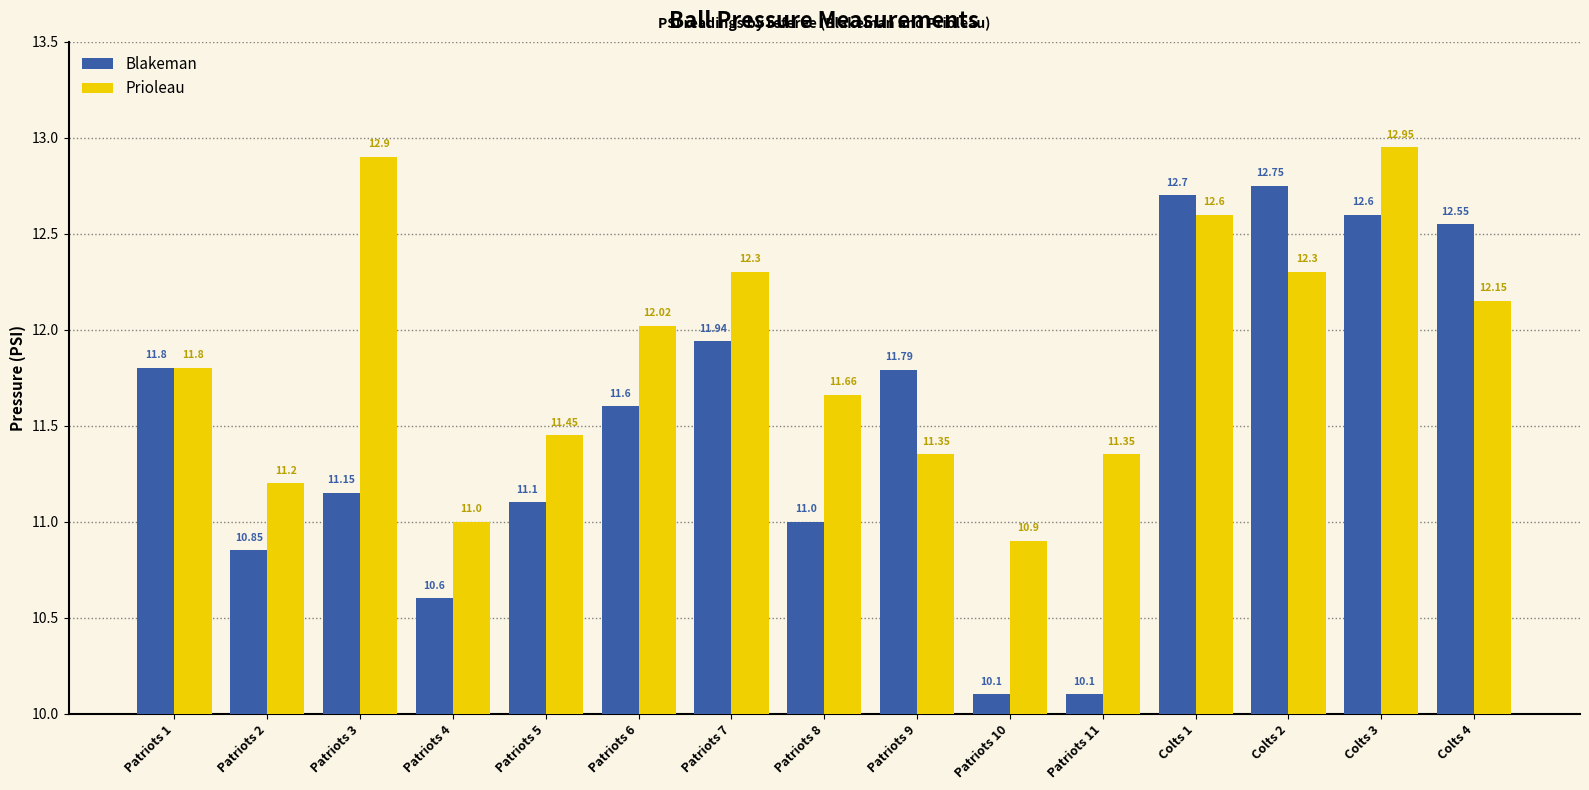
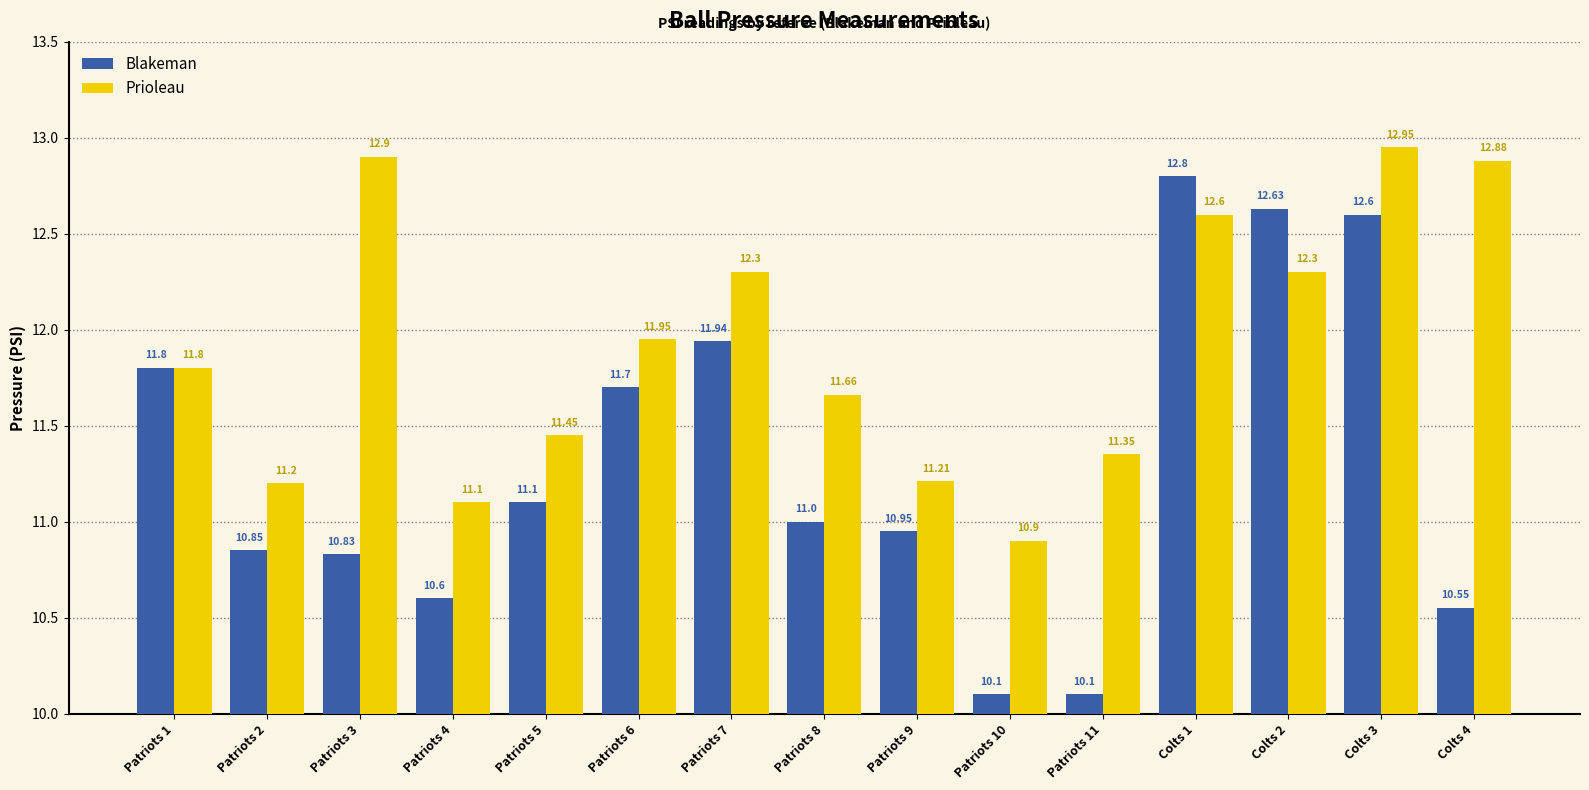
Blakeman, Patriots 3: 11.15 -> 10.83
Prioleau, Patriots 4: 11.0 -> 11.1
Blakeman, Patriots 6: 11.6 -> 11.7
Prioleau, Patriots 6: 12.02 -> 11.95
Blakeman, Patriots 9: 11.79 -> 10.95
Prioleau, Patriots 9: 11.35 -> 11.21
Blakeman, Colts 1: 12.7 -> 12.8
Blakeman, Colts 2: 12.75 -> 12.63
Blakeman, Colts 4: 12.55 -> 10.55
Prioleau, Colts 4: 12.15 -> 12.88
